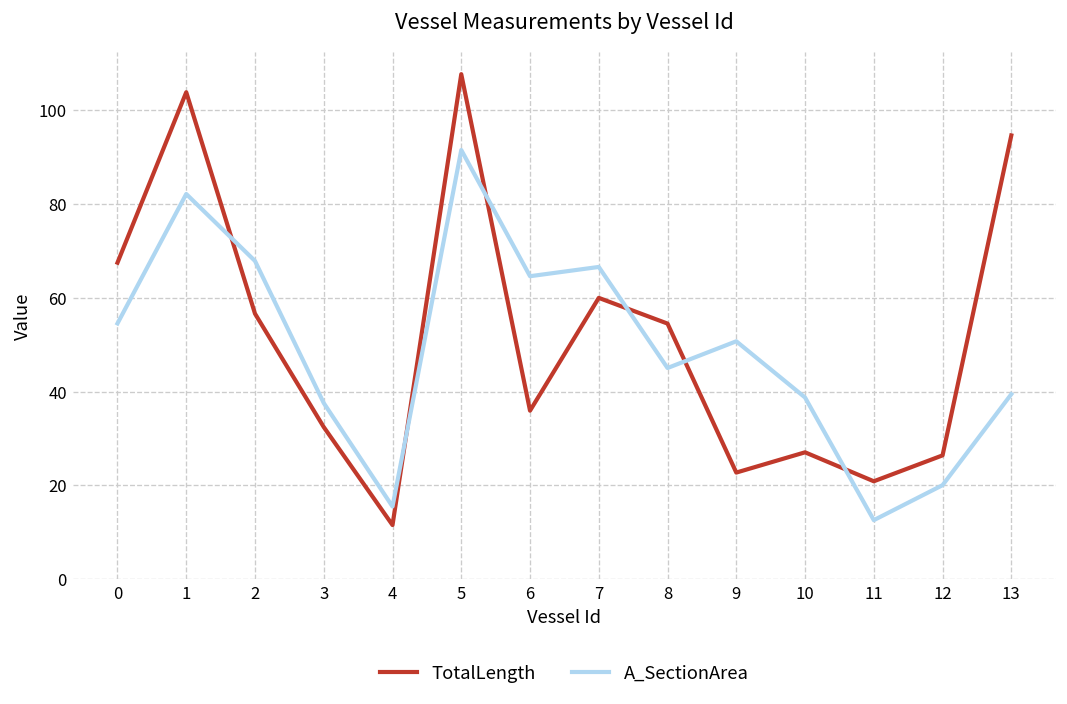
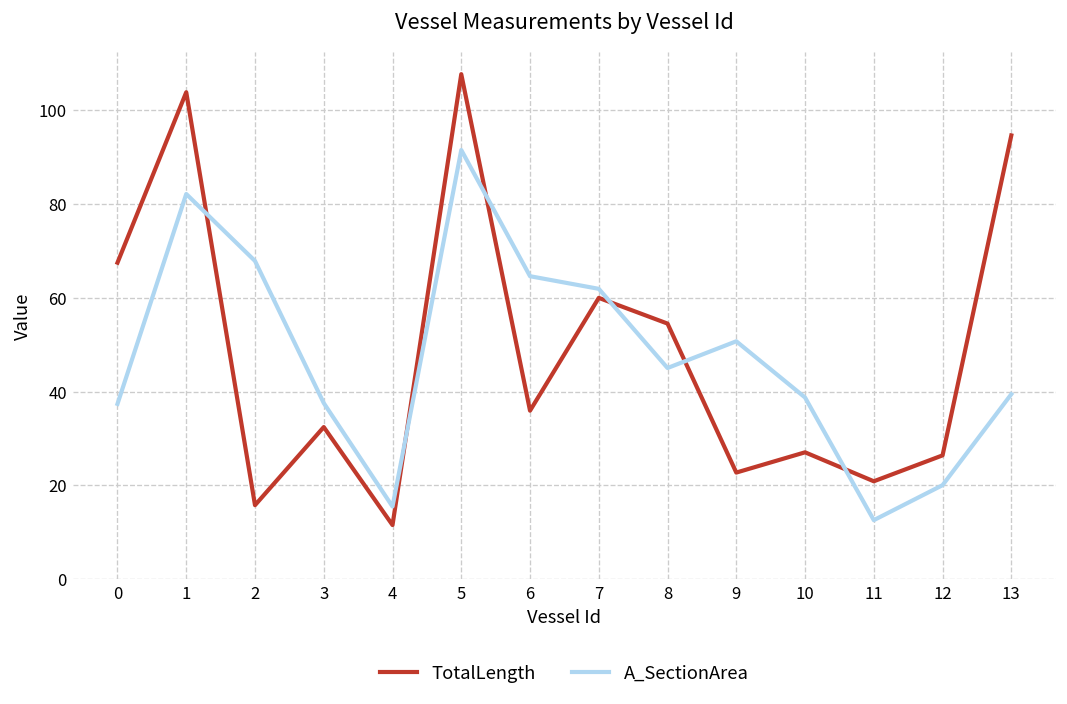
A_SectionArea, 0: 55 -> 37
TotalLength, 2: 57 -> 16
A_SectionArea, 7: 67 -> 62
